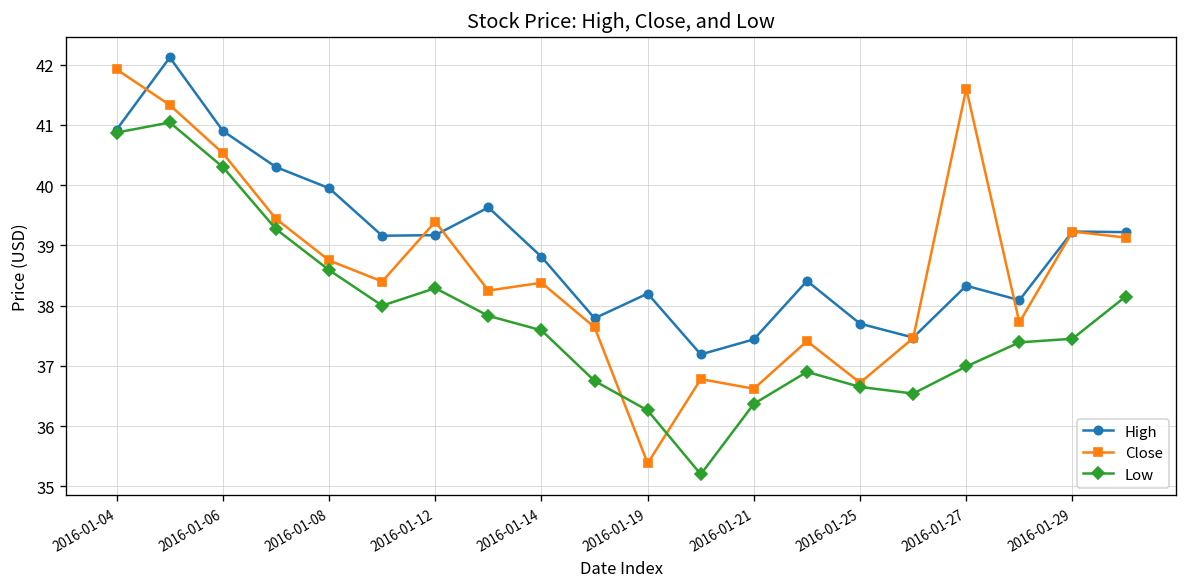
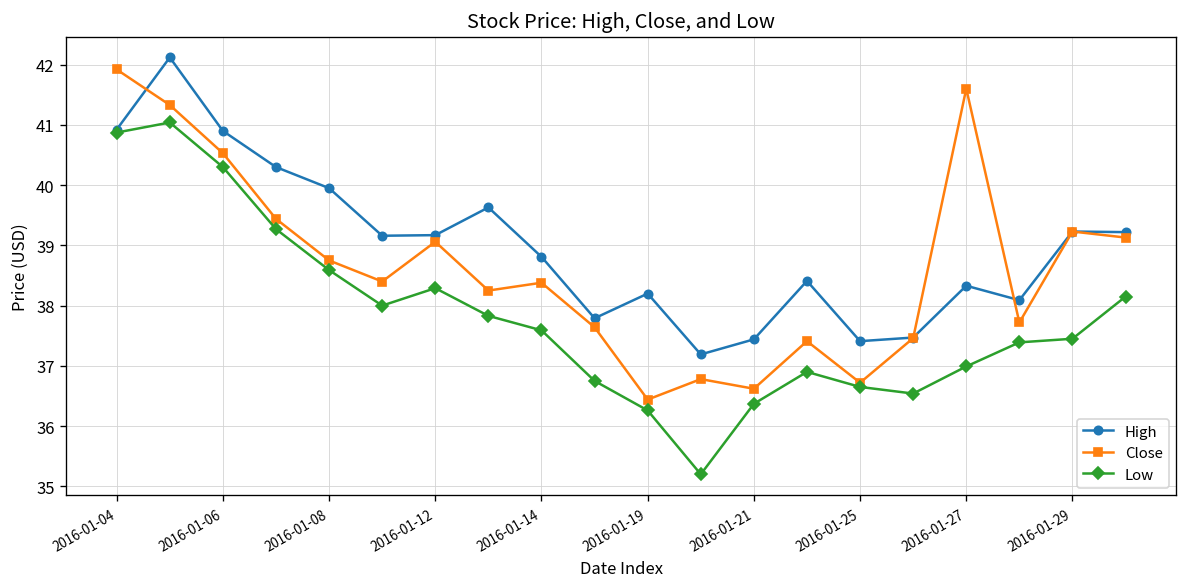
Close, 2016-01-12: 39.4 -> 39.1
Close, 2016-01-19: 35.4 -> 36.4
High, 2016-01-25: 37.7 -> 37.4
